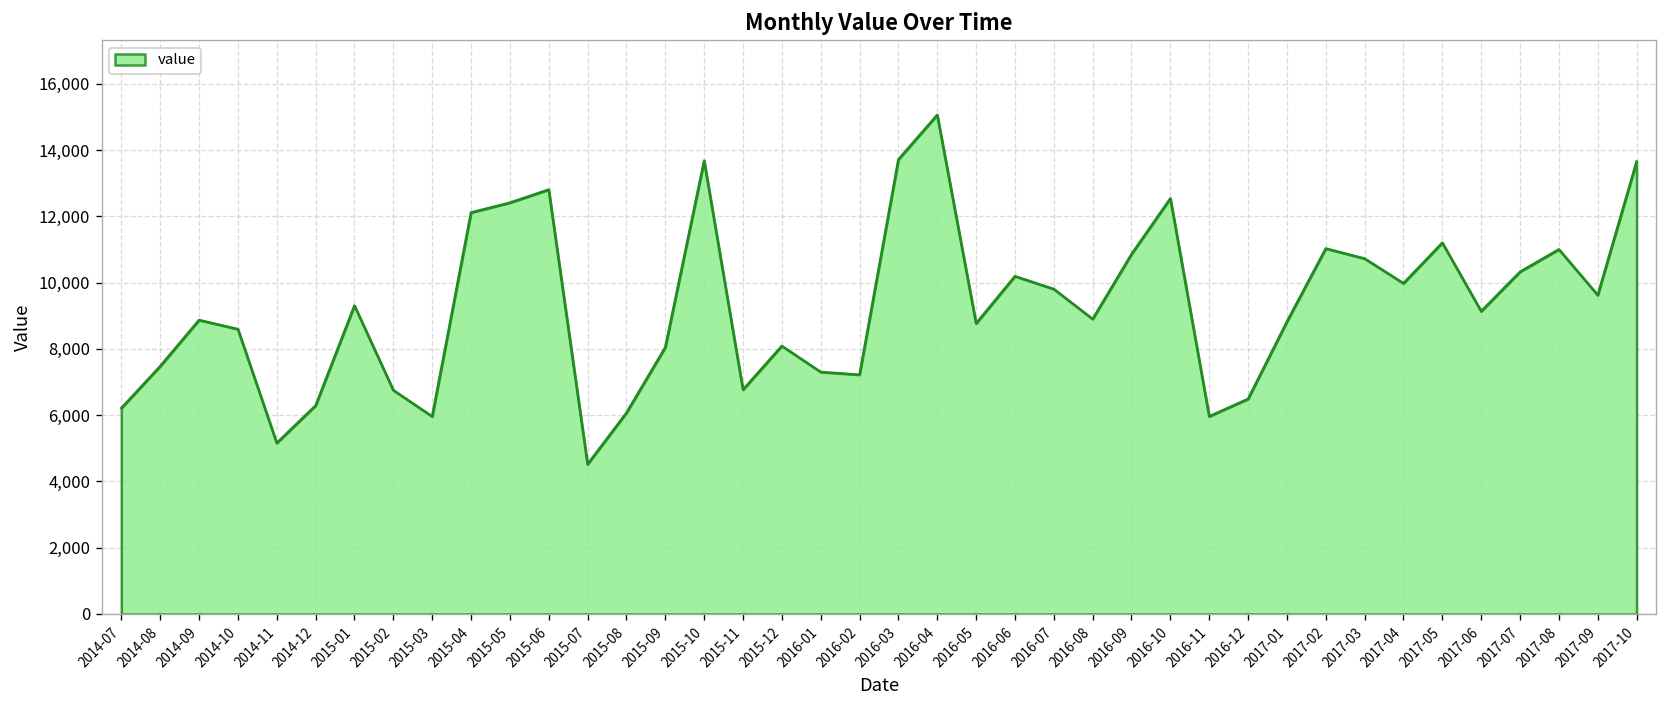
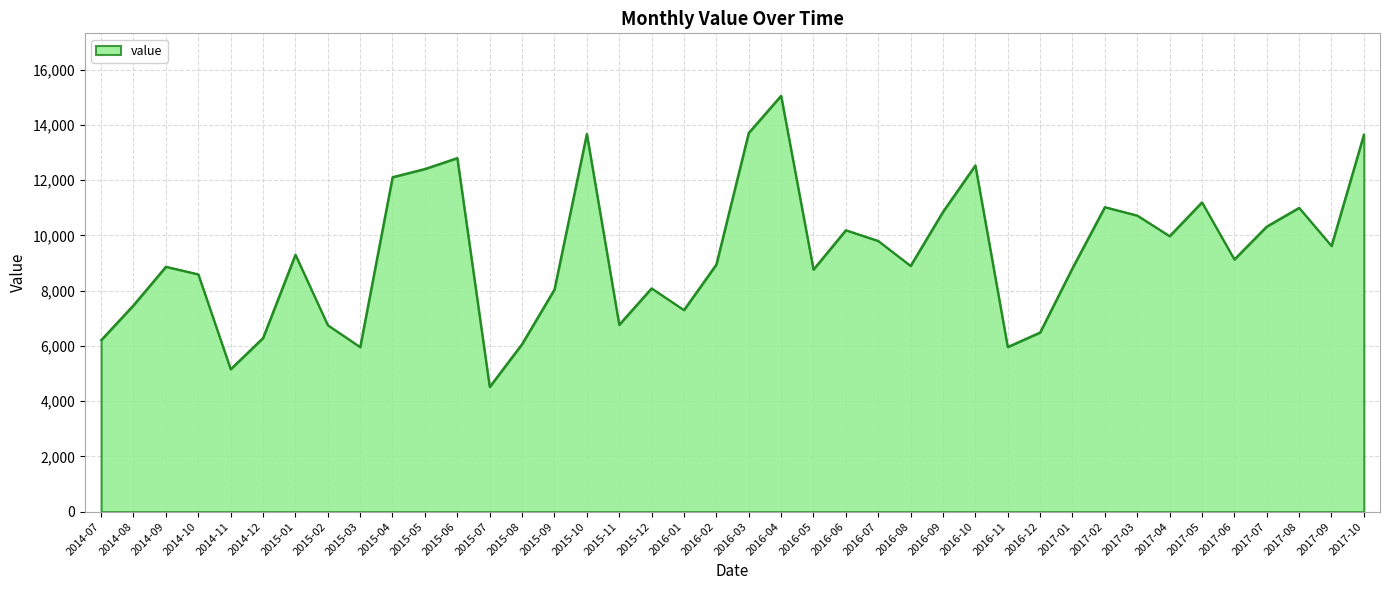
2016-02: 7,200 -> 9,000
